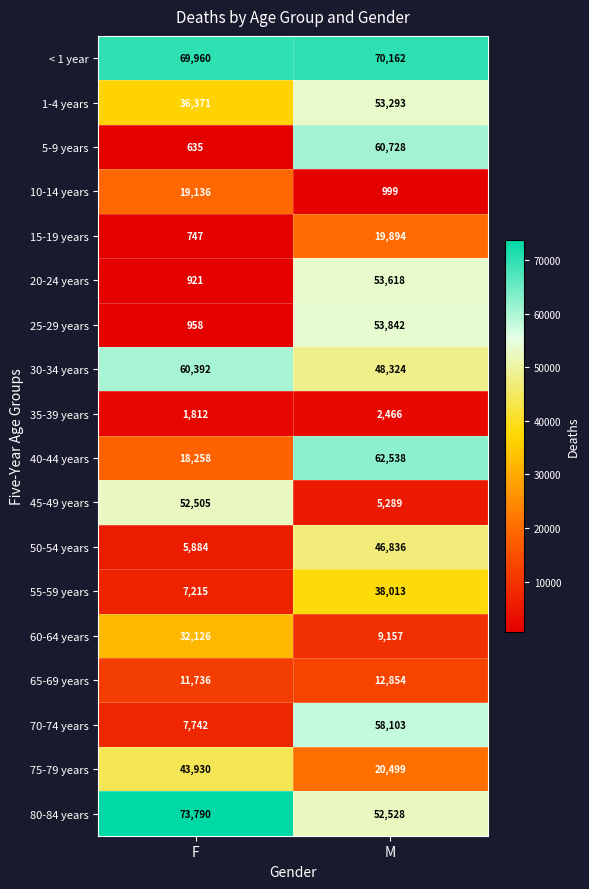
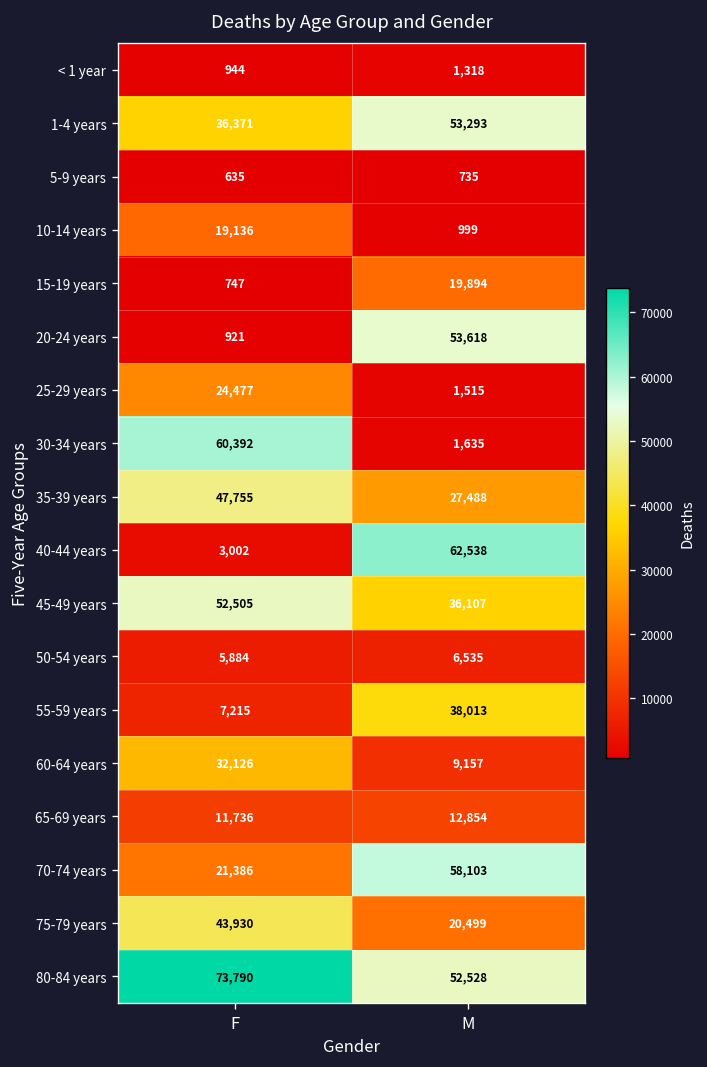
< 1 year, F: 69,960 -> 944
< 1 year, M: 70,162 -> 1,318
5-9 years, M: 60,728 -> 735
25-29 years, F: 958 -> 24,477
25-29 years, M: 53,842 -> 1,515
30-34 years, M: 48,324 -> 1,635
35-39 years, F: 1,812 -> 47,755
35-39 years, M: 2,466 -> 27,488
40-44 years, F: 18,258 -> 3,002
45-49 years, M: 5,289 -> 36,107
50-54 years, M: 46,836 -> 6,535
70-74 years, F: 7,742 -> 21,386
